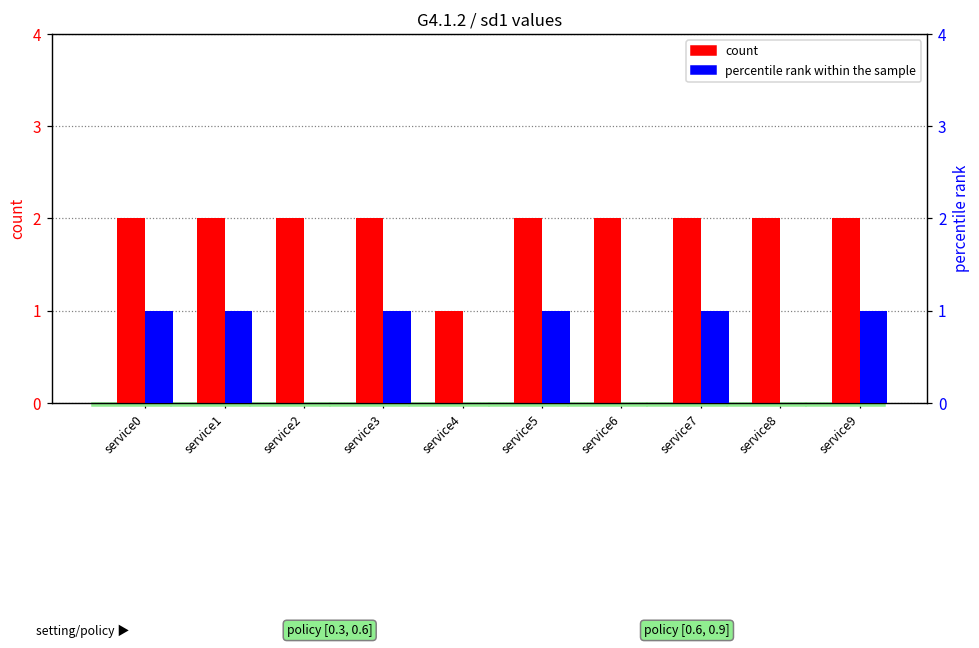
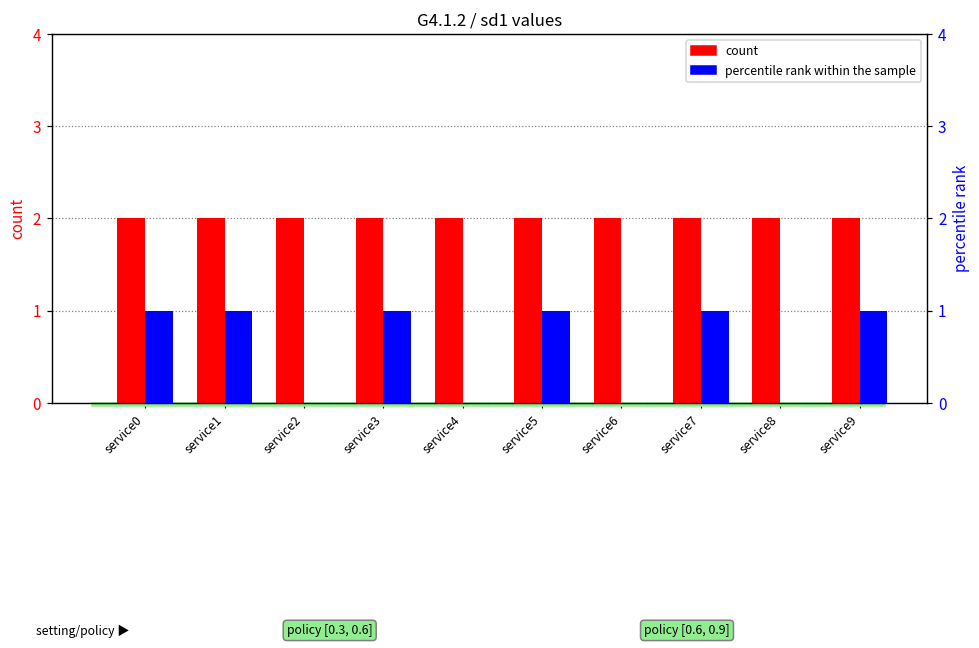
count, service4: 1 -> 2
